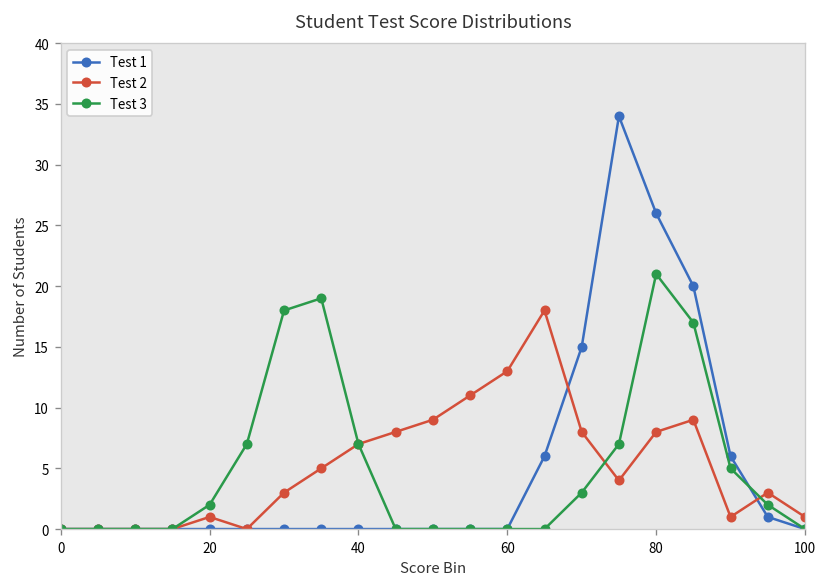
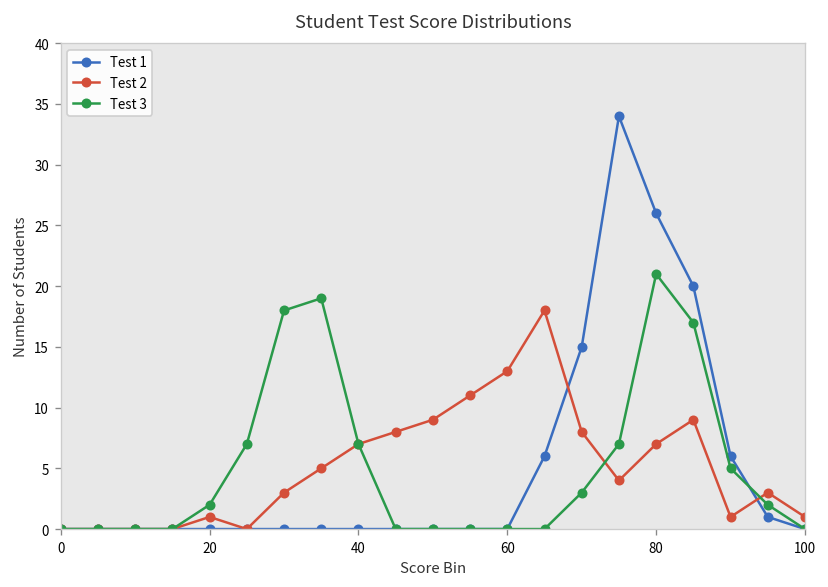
Test 2, 80: 8 -> 7
